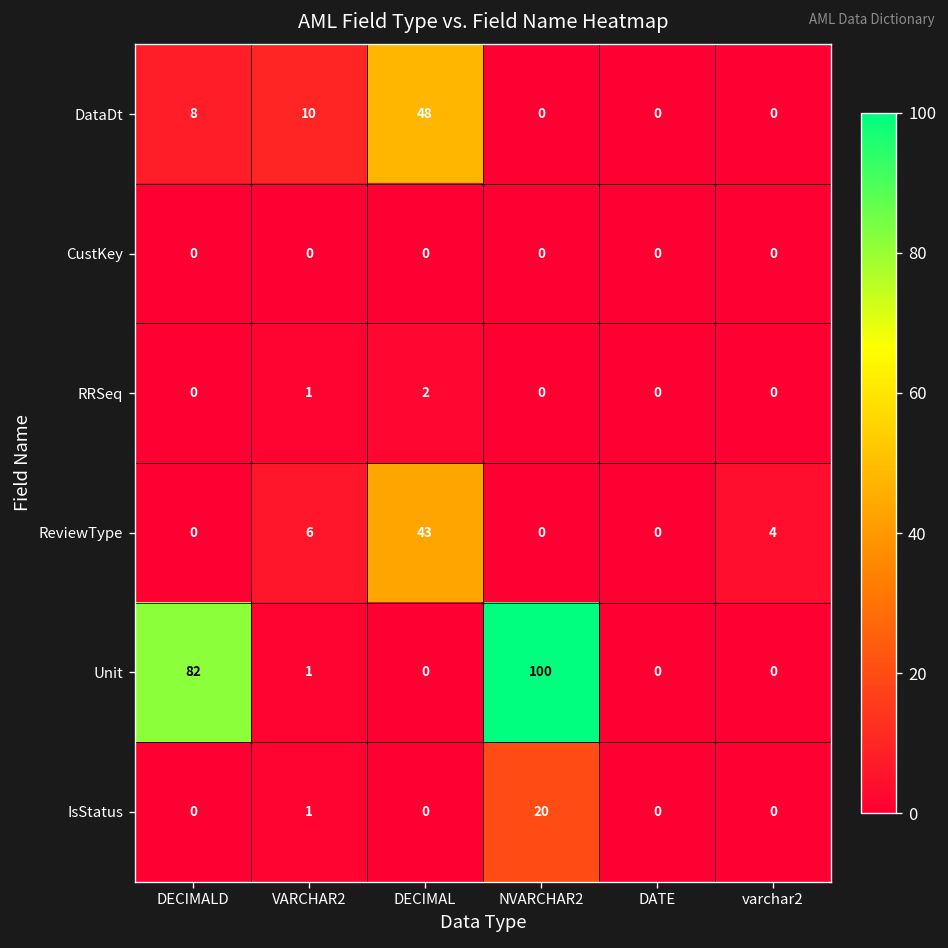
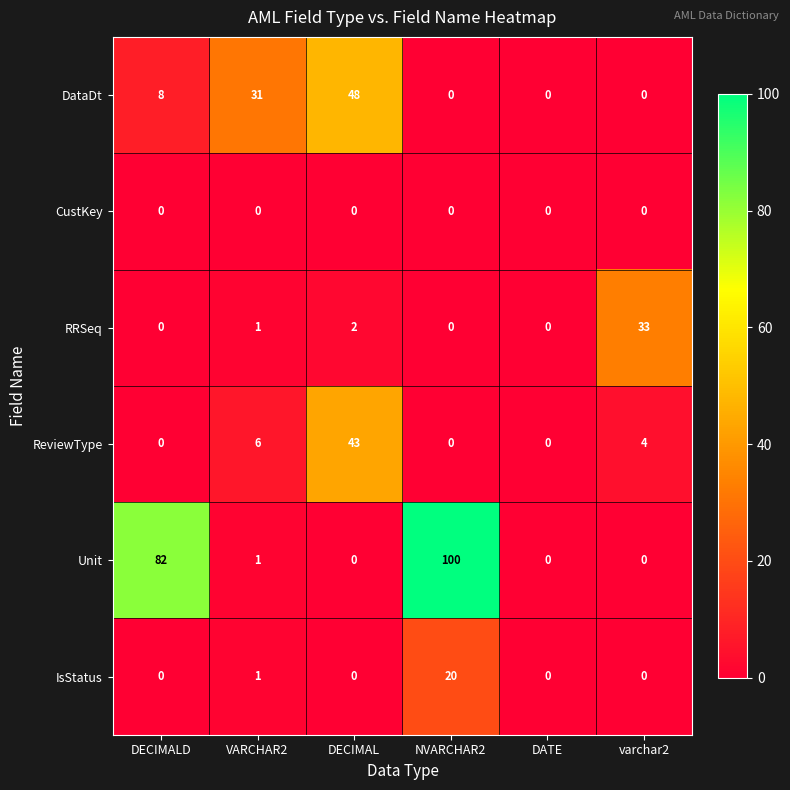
DataDt, VARCHAR2: 10 -> 31
RRSeq, varchar2: 0 -> 33
